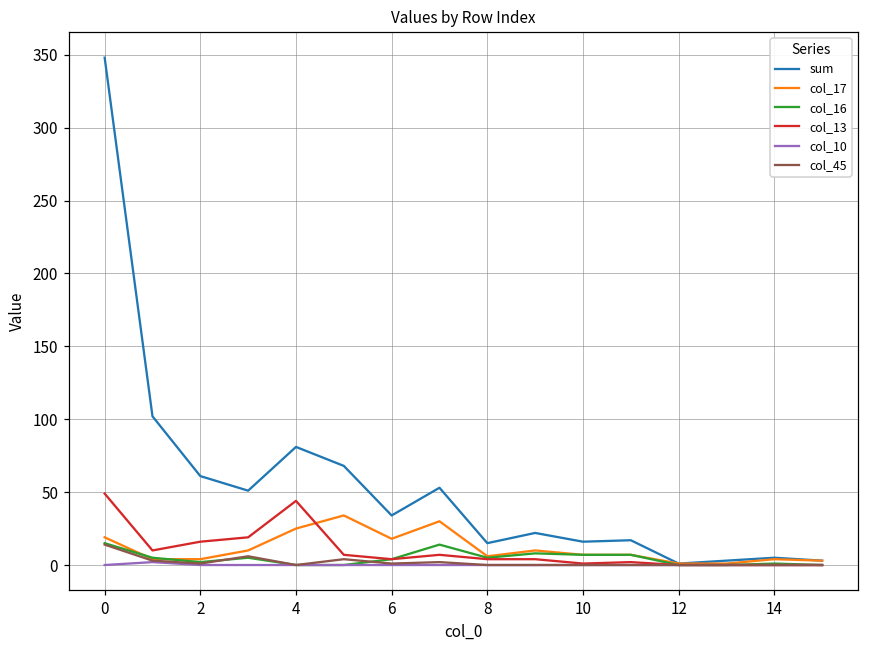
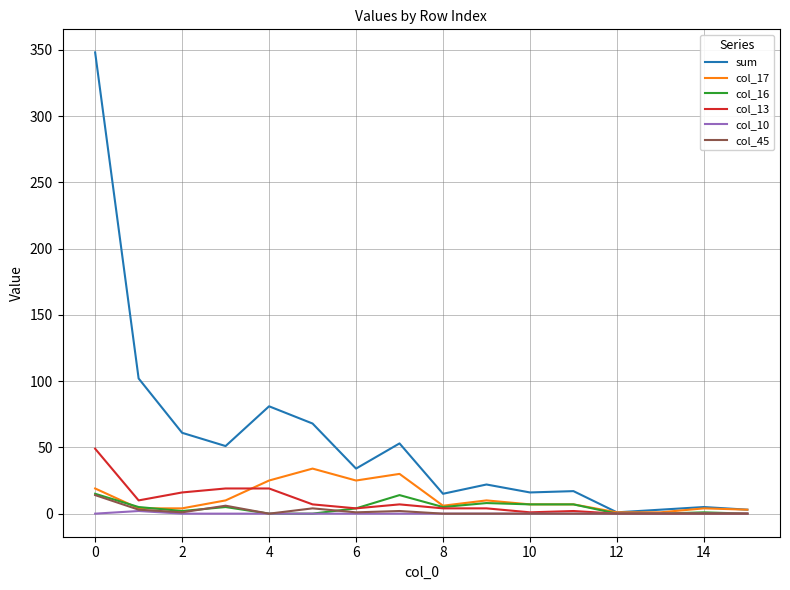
col_13, 4: 44 -> 19
col_17, 6: 18 -> 25
